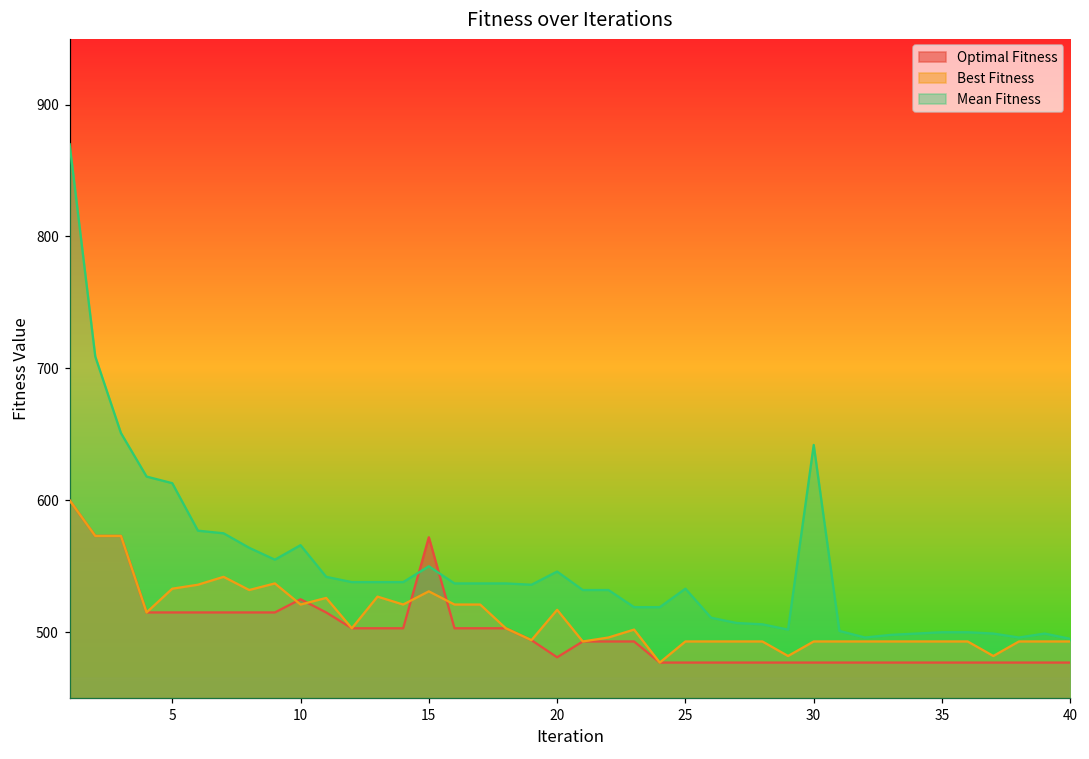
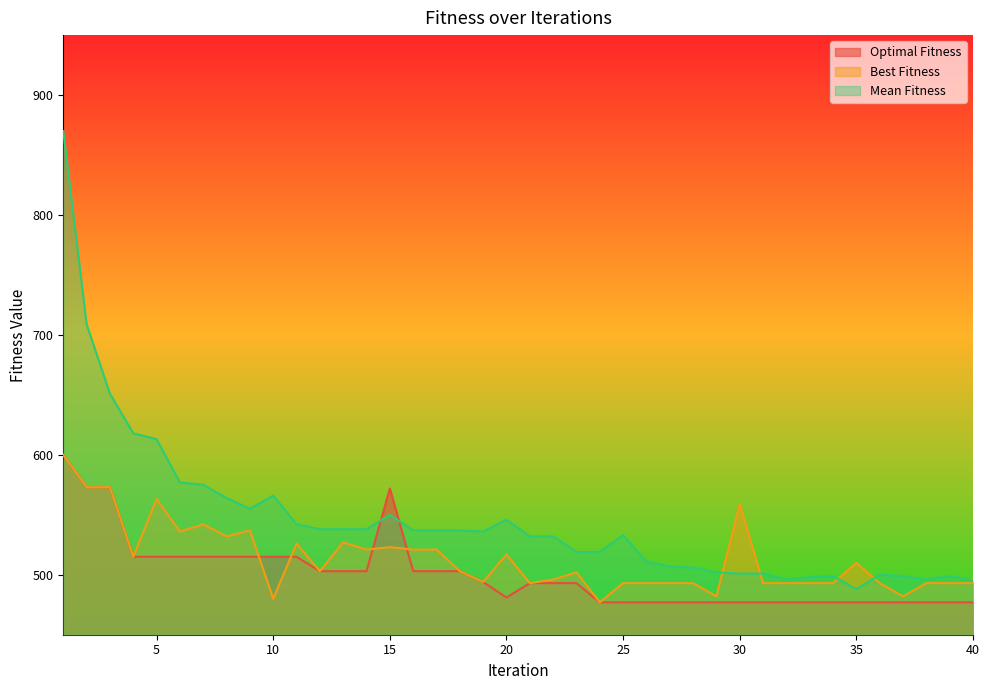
Best Fitness, 5: 533 -> 563
Optimal Fitness, 10: 525 -> 515
Best Fitness, 10: 521 -> 480
Best Fitness, 15: 531 -> 523
Best Fitness, 30: 493 -> 559
Mean Fitness, 30: 642 -> 501
Best Fitness, 35: 493 -> 510
Mean Fitness, 35: 500 -> 488
